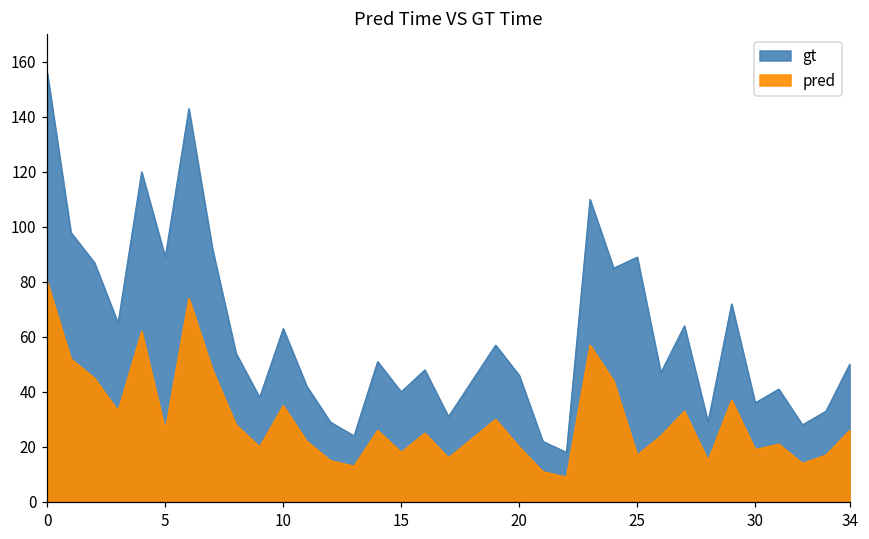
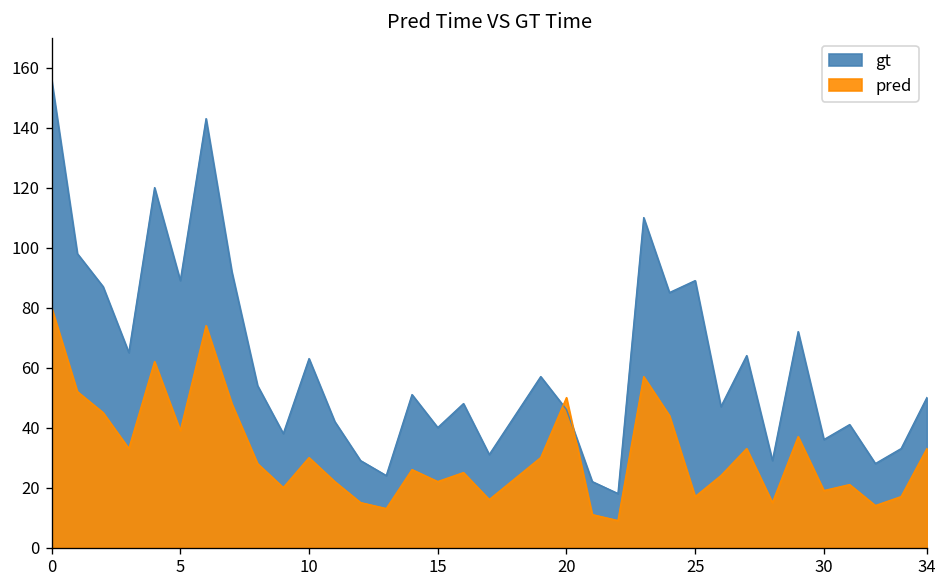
pred, 5: 26 -> 39
pred, 10: 35 -> 30
pred, 15: 18 -> 22
pred, 20: 20 -> 50
pred, 34: 26 -> 33
